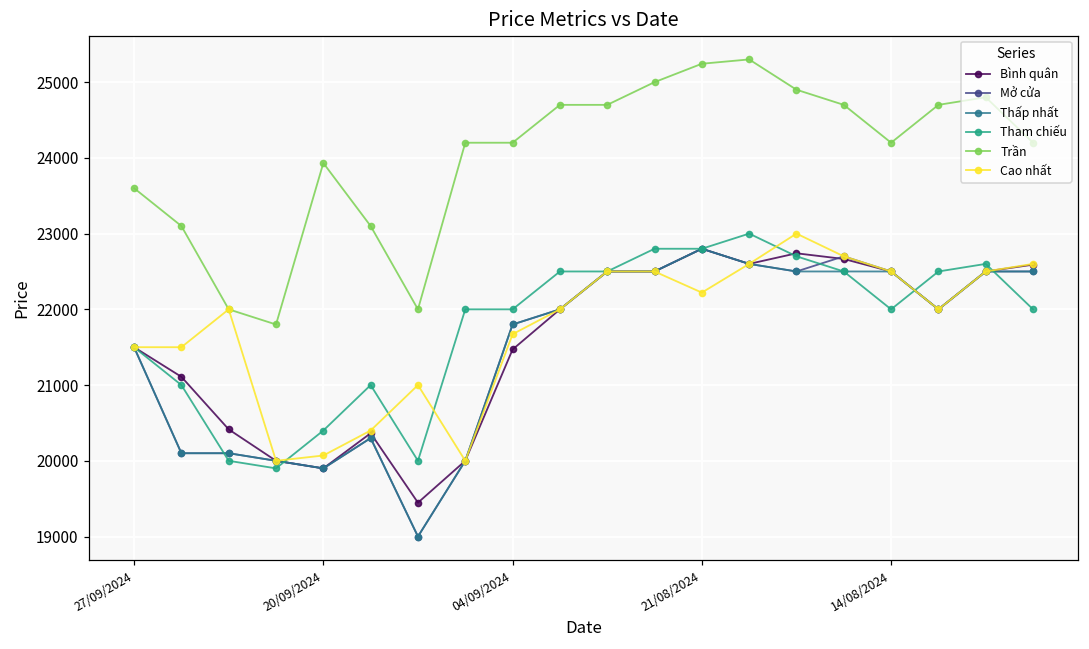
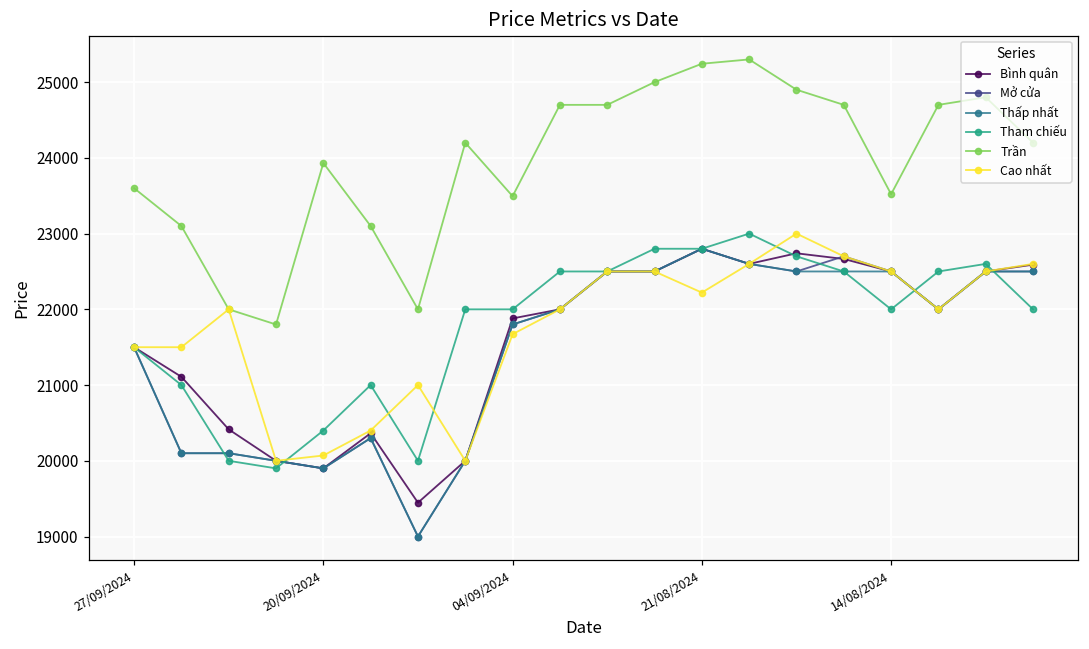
Bình quân, 04/09/2024: 21500 -> 21900
Trần, 04/09/2024: 24200 -> 23500
Trần, 14/08/2024: 24200 -> 23500
